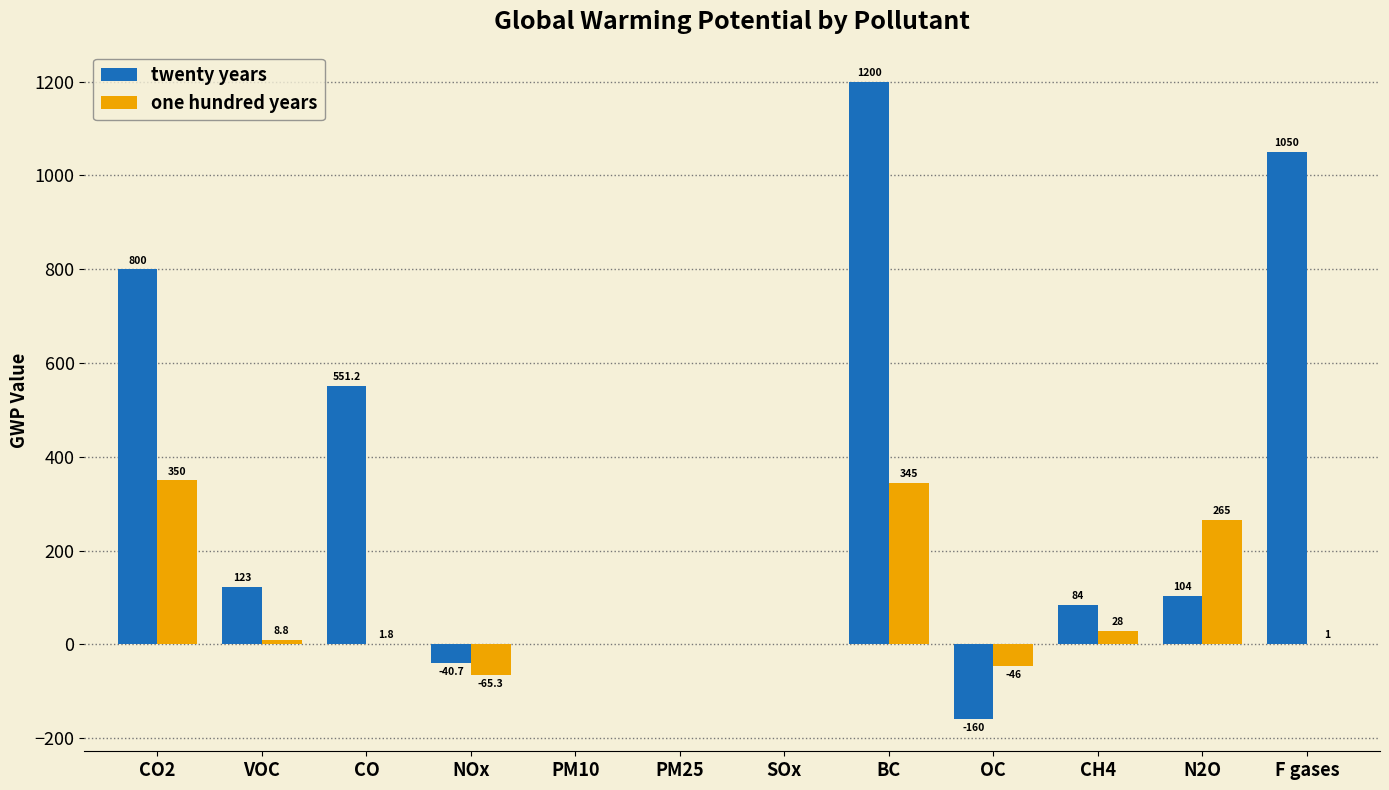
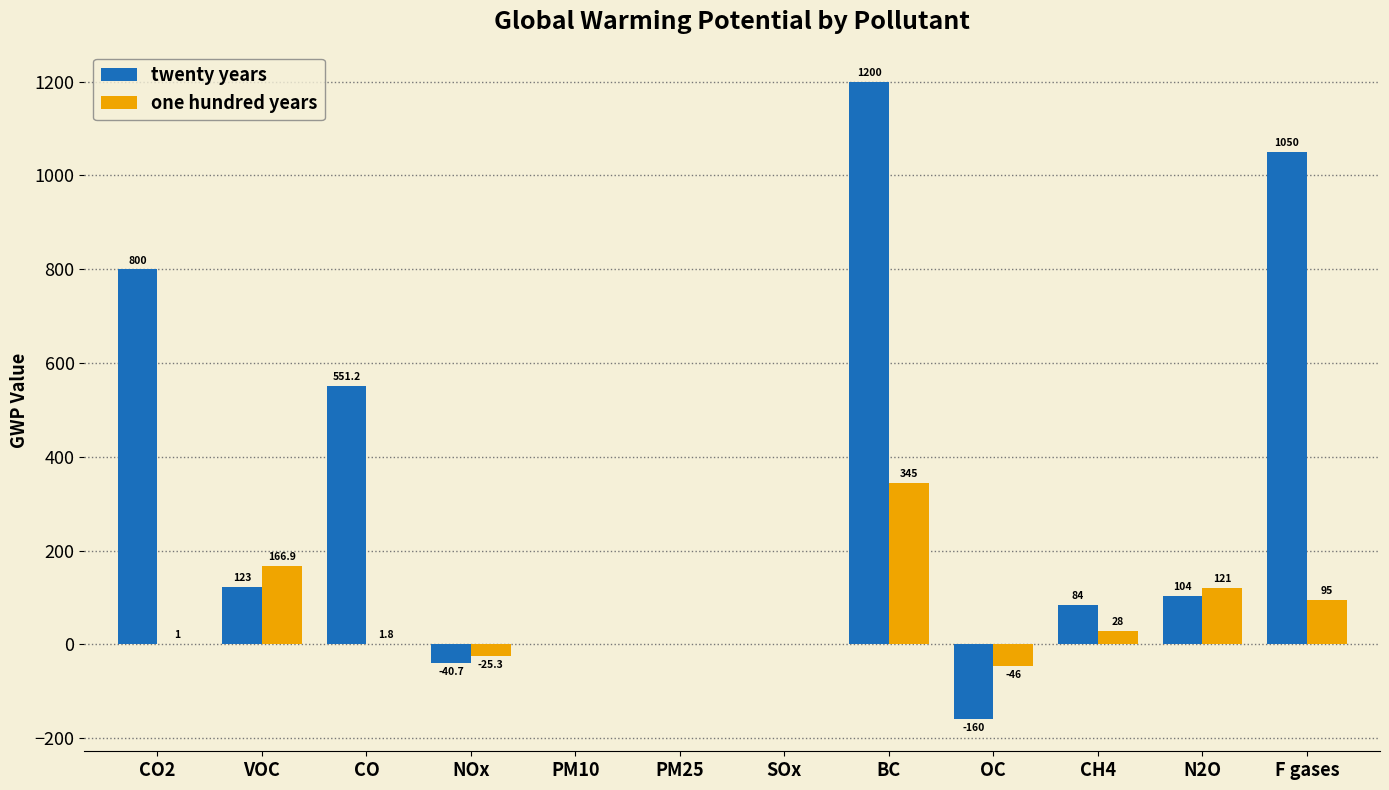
one hundred years, CO2: 350 -> 1
one hundred years, VOC: 8.8 -> 166.9
one hundred years, NOx: -65.3 -> -25.3
one hundred years, N2O: 265 -> 121
one hundred years, F gases: 1 -> 95
